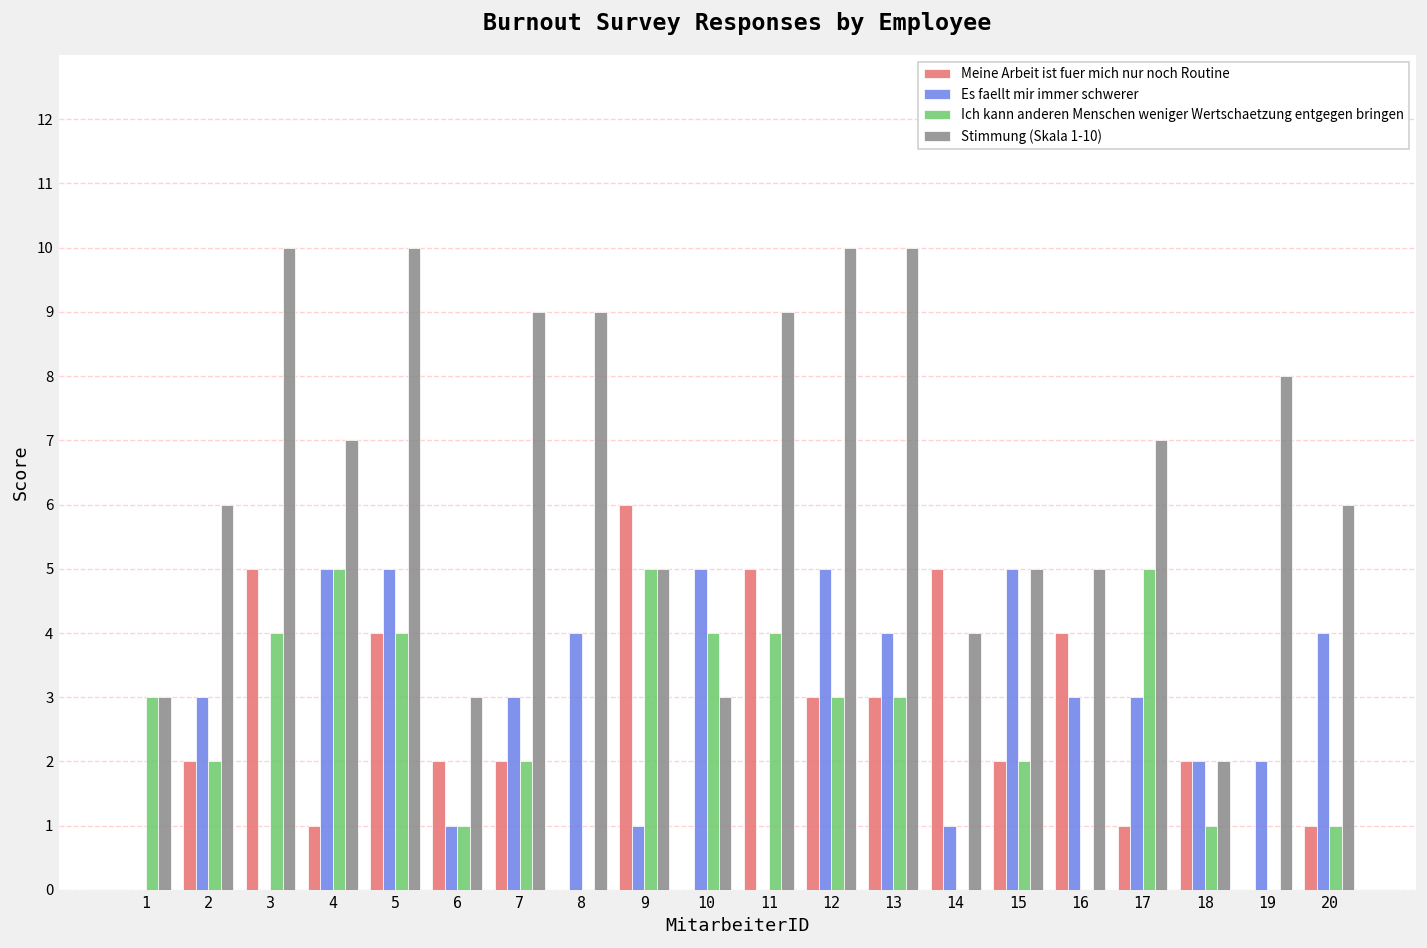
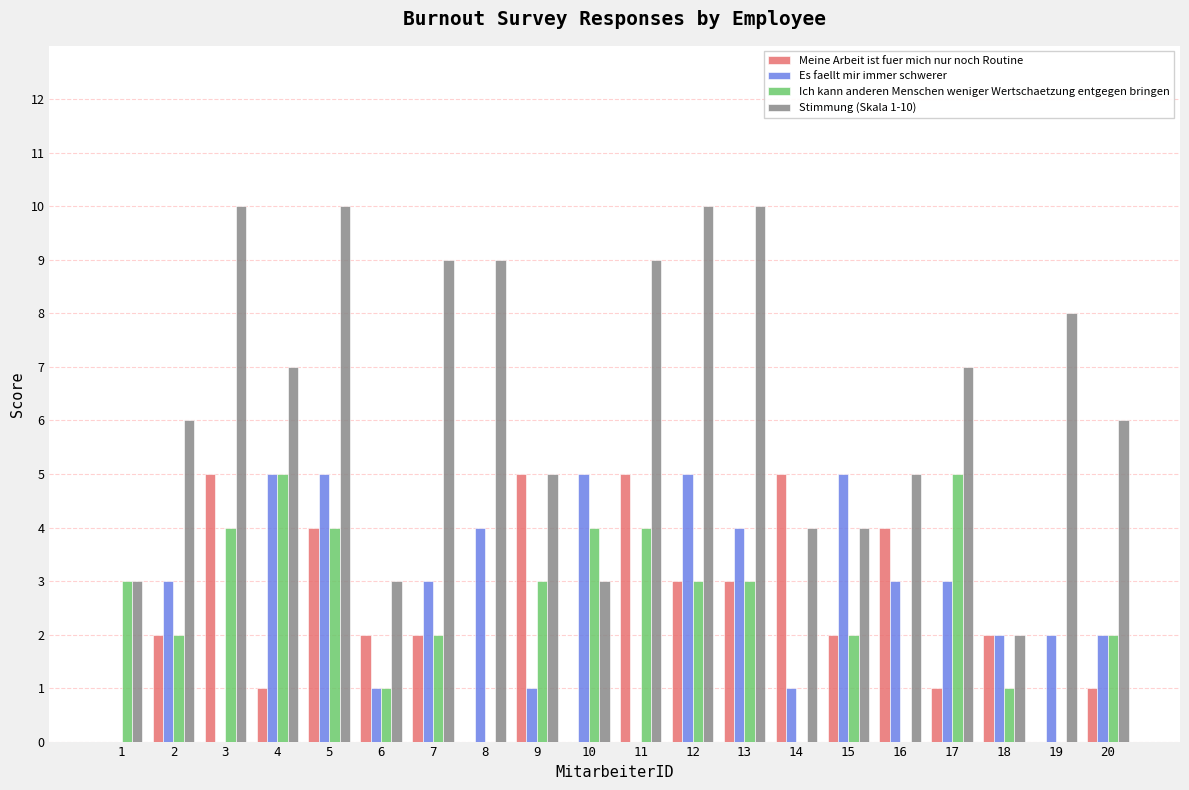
Meine Arbeit ist fuer mich nur noch Routine, 9: 6 -> 5
Ich kann anderen Menschen weniger Wertschaetzung entgegen bringen, 9: 5 -> 3
Stimmung (Skala 1-10), 15: 5 -> 4
Es faellt mir immer schwerer, 20: 4 -> 2
Ich kann anderen Menschen weniger Wertschaetzung entgegen bringen, 20: 1 -> 2
